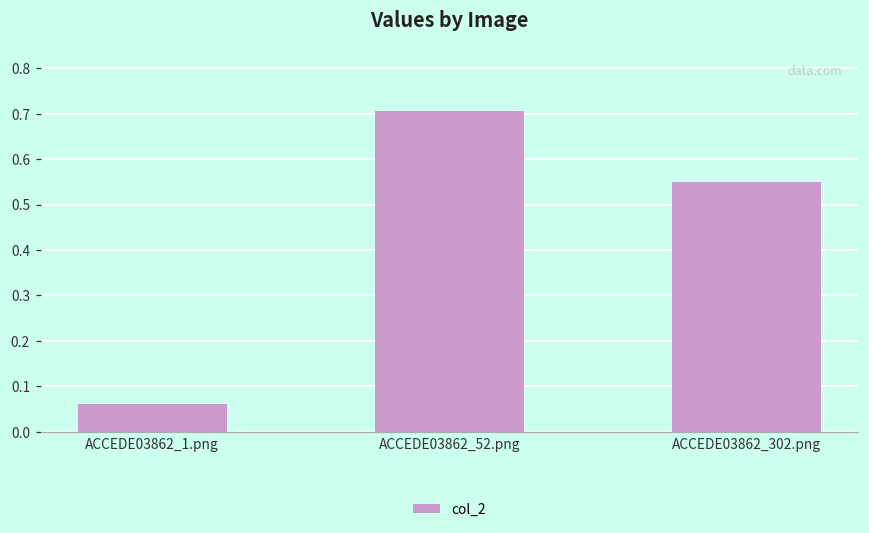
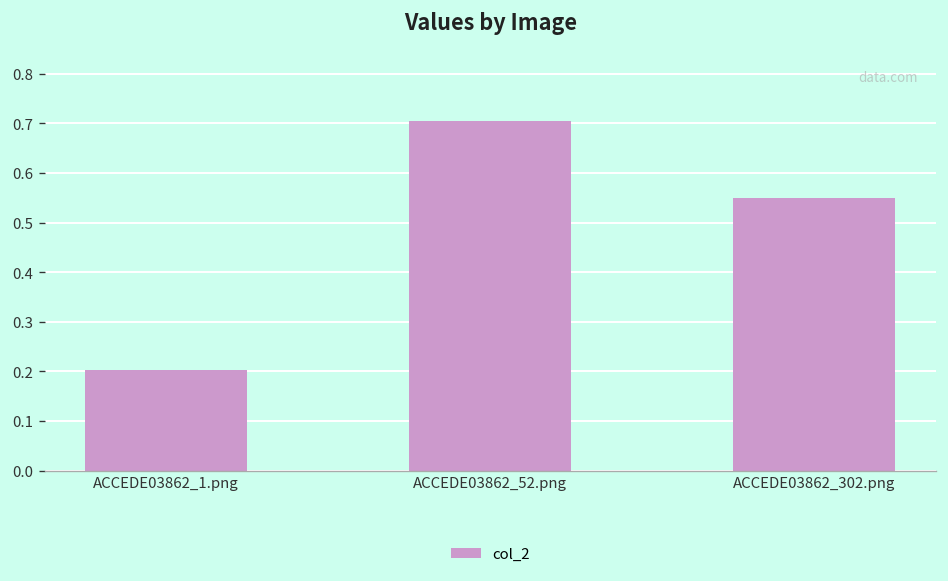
ACCEDE03862_1.png: 0.06 -> 0.20
